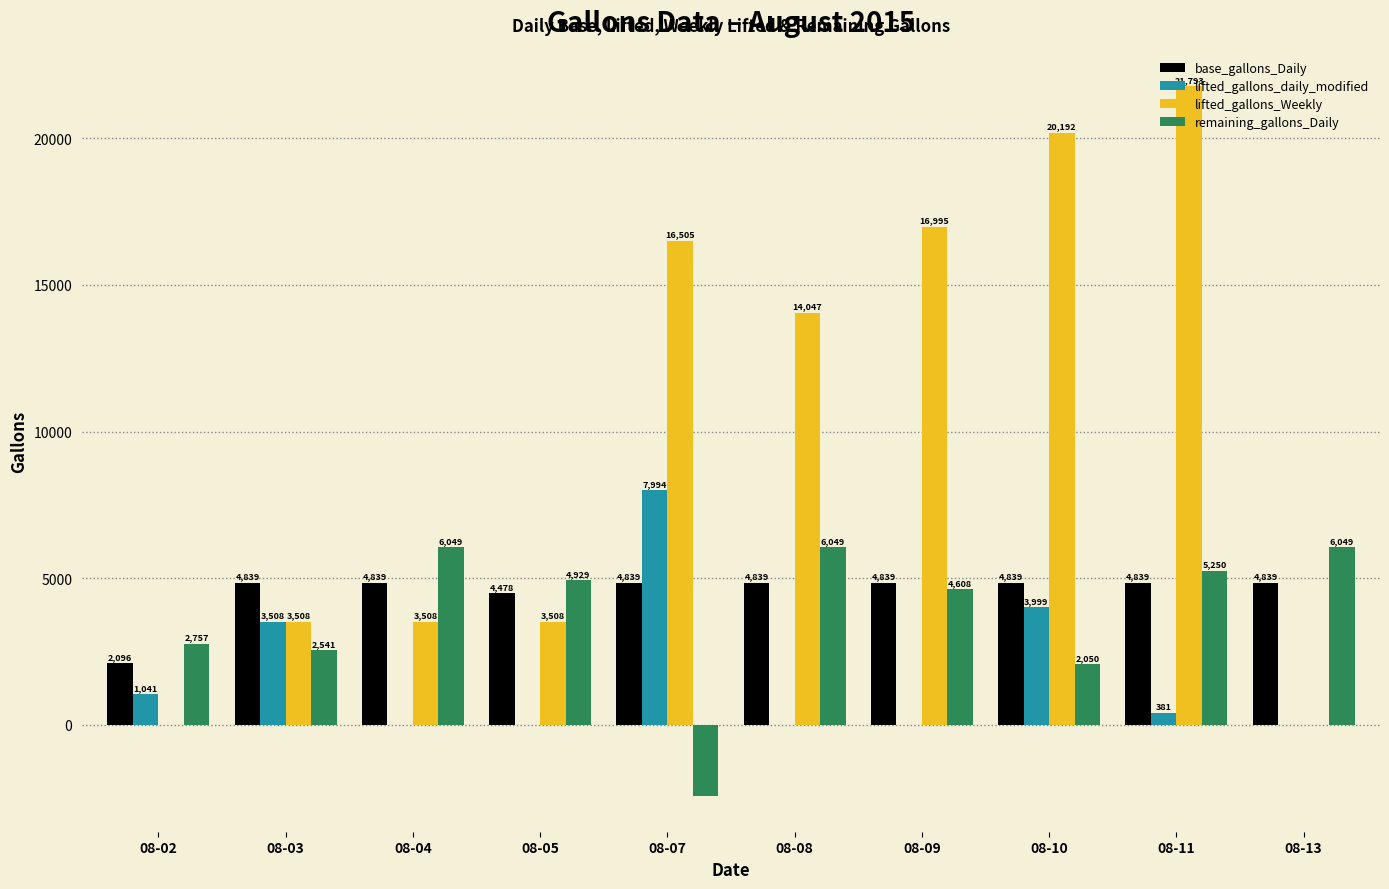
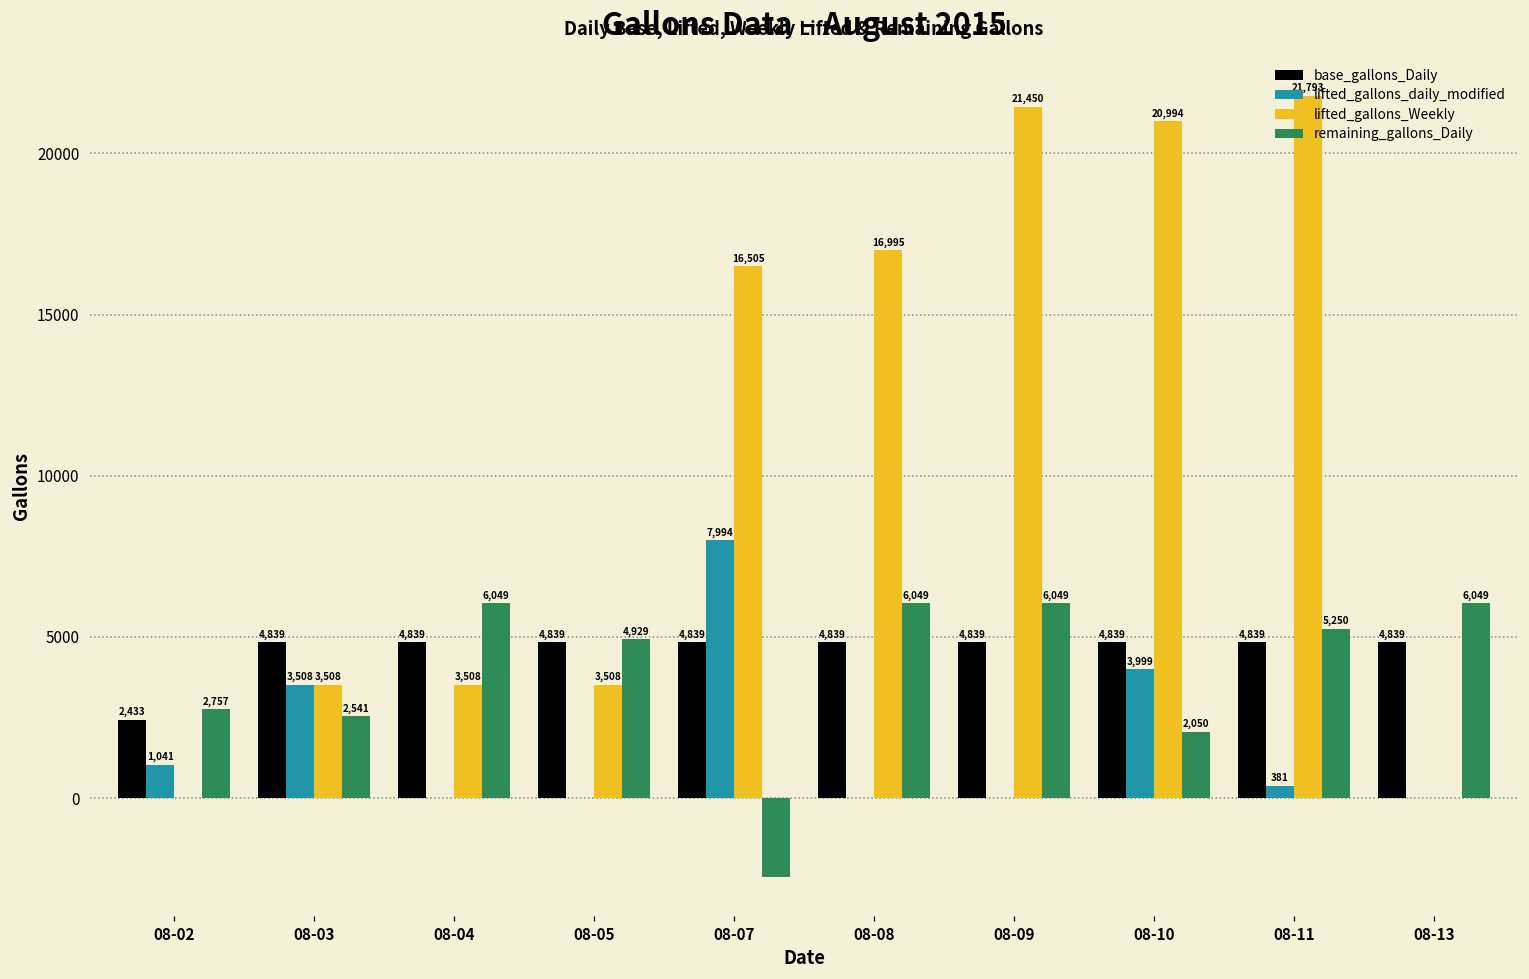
base_gallons_Daily, 08-02: 2,096 -> 2,433
base_gallons_Daily, 08-05: 4,478 -> 4,839
lifted_gallons_Weekly, 08-08: 14,047 -> 16,995
lifted_gallons_Weekly, 08-09: 16,995 -> 21,450
remaining_gallons_Daily, 08-09: 4,608 -> 6,049
lifted_gallons_Weekly, 08-10: 20,192 -> 20,994
